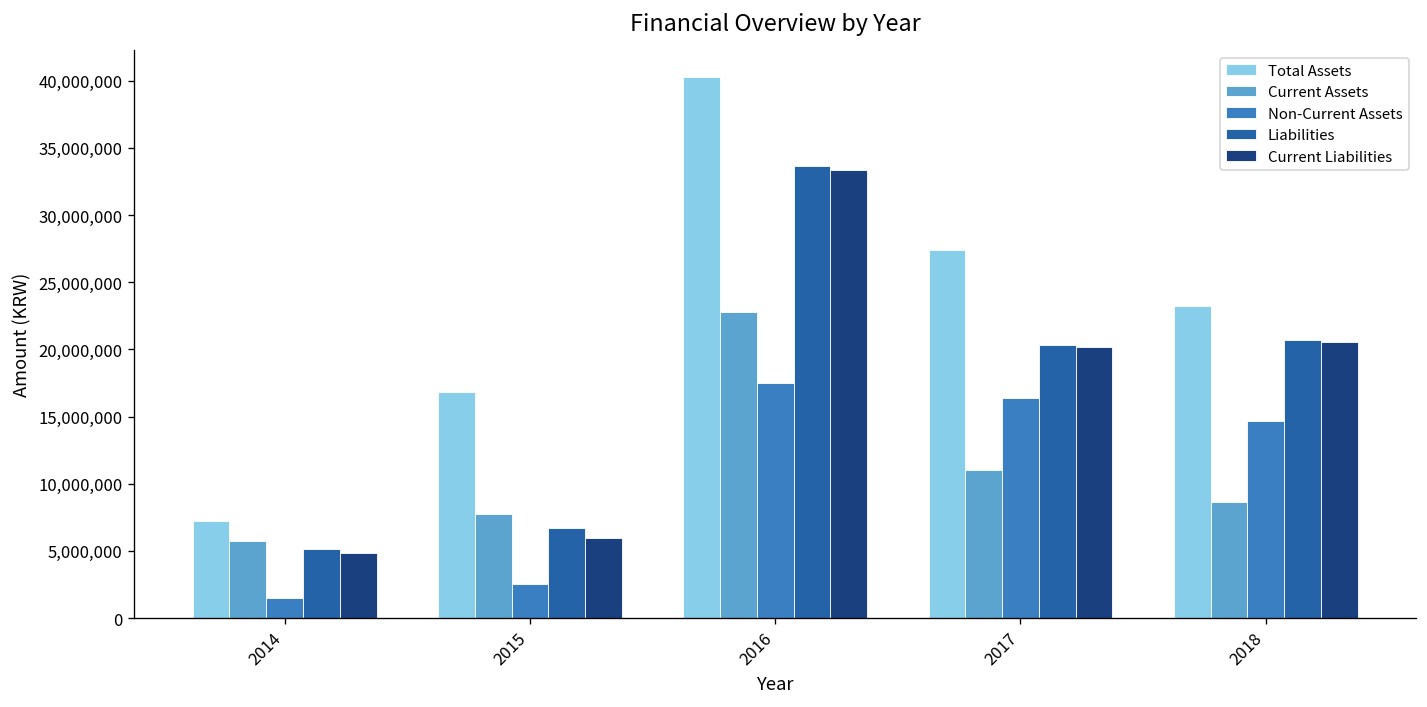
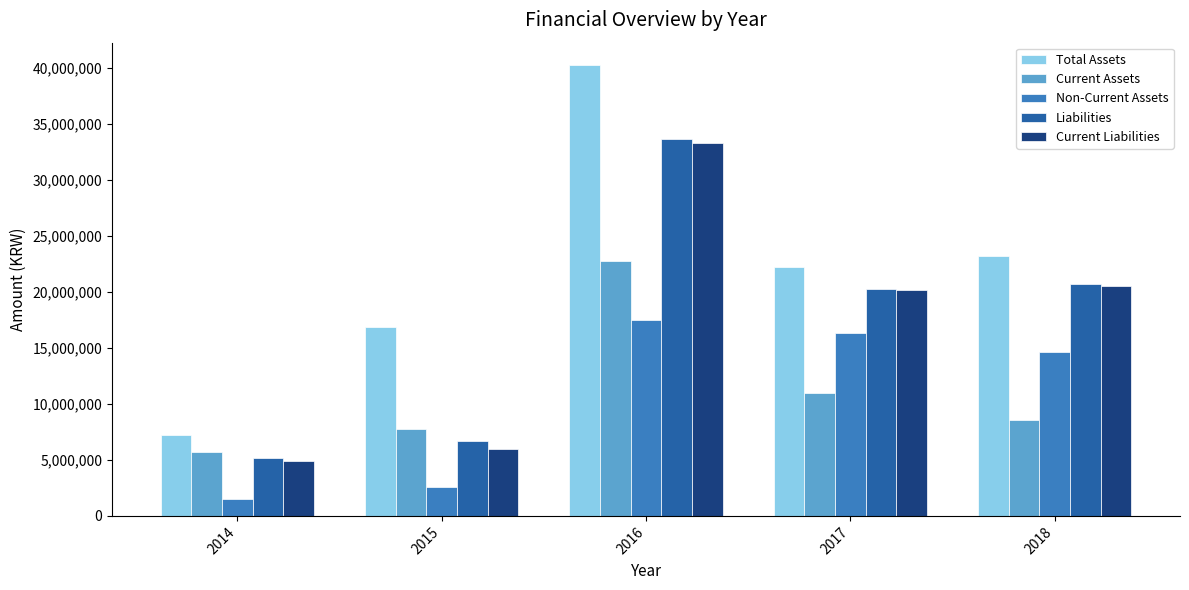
Total Assets, 2017: 27,400,000 -> 22,200,000
